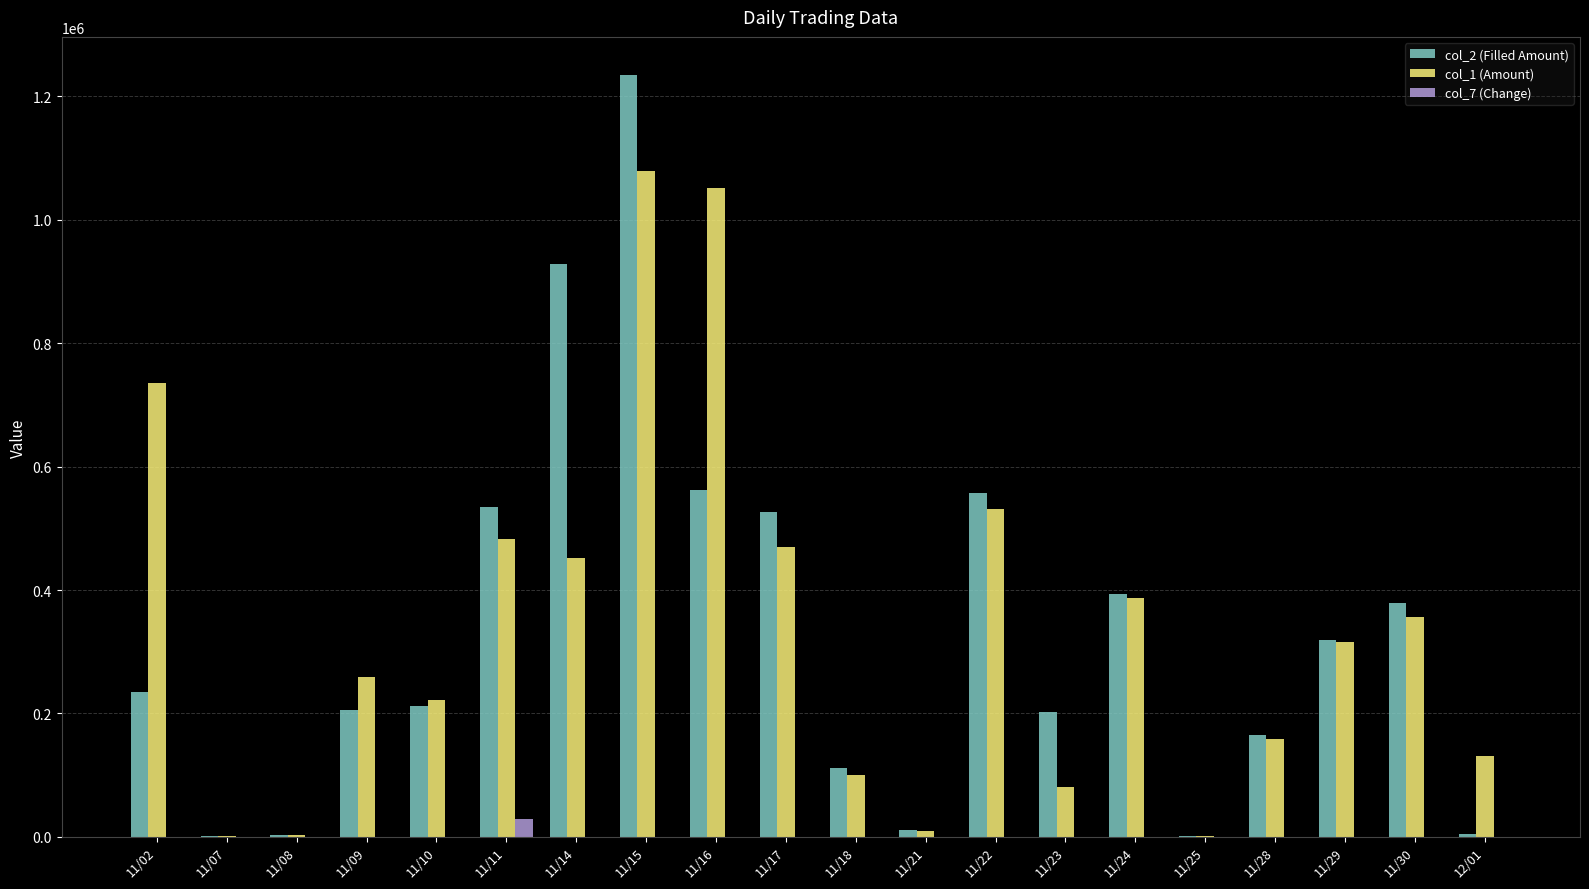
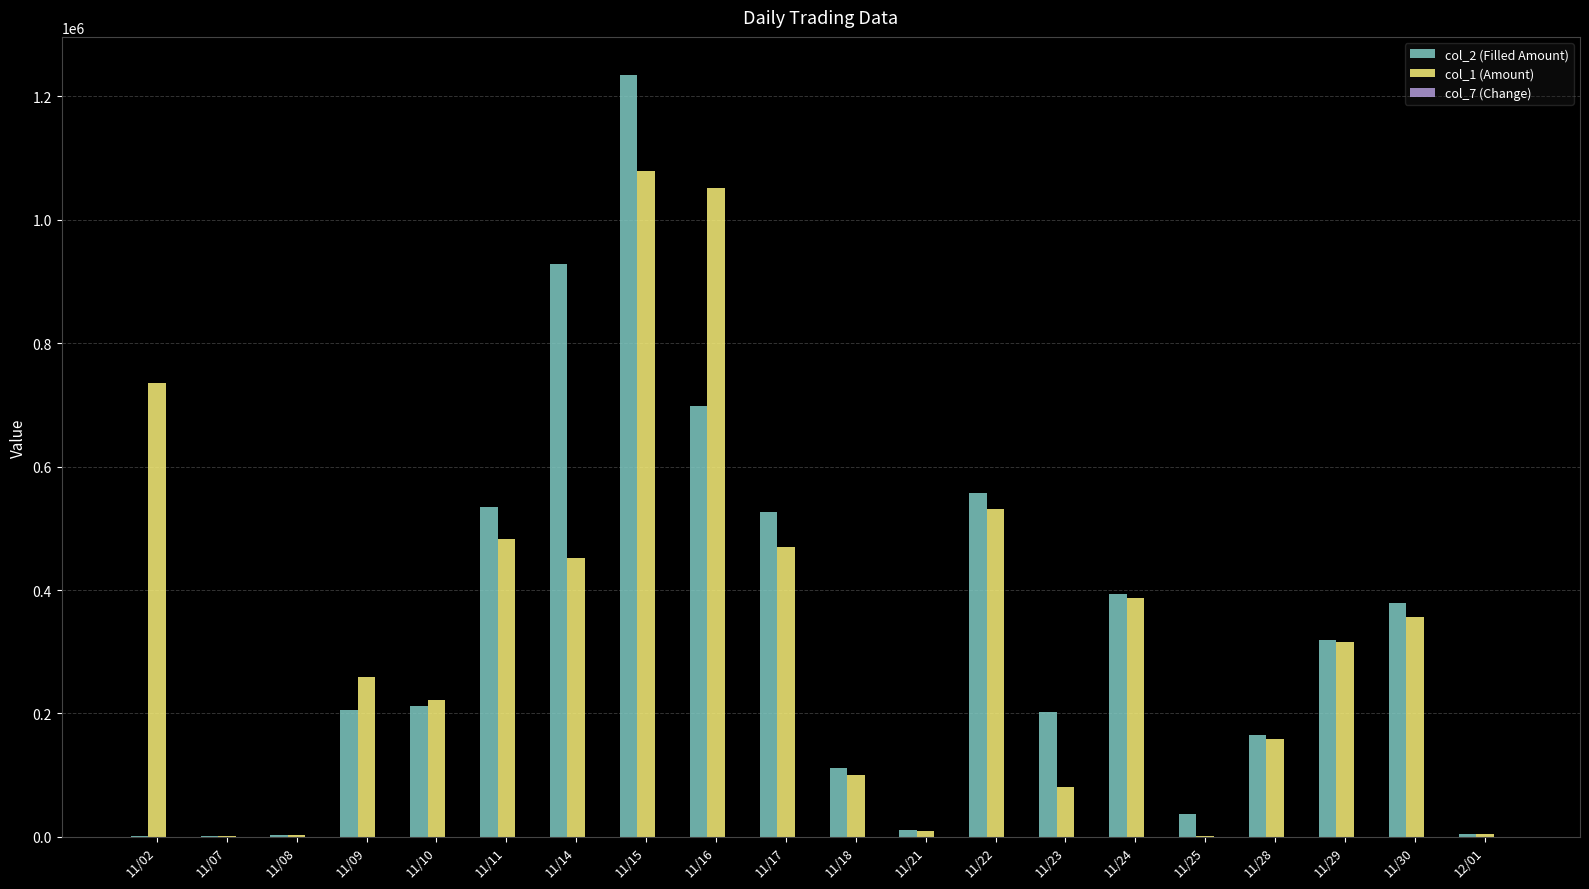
col_2 (Filled Amount), 11/02: 230000 -> 0
col_7 (Change), 11/11: 30000 -> 0
col_2 (Filled Amount), 11/16: 560000 -> 700000
col_2 (Filled Amount), 11/25: 0 -> 40000
col_1 (Amount), 12/01: 130000 -> 10000
